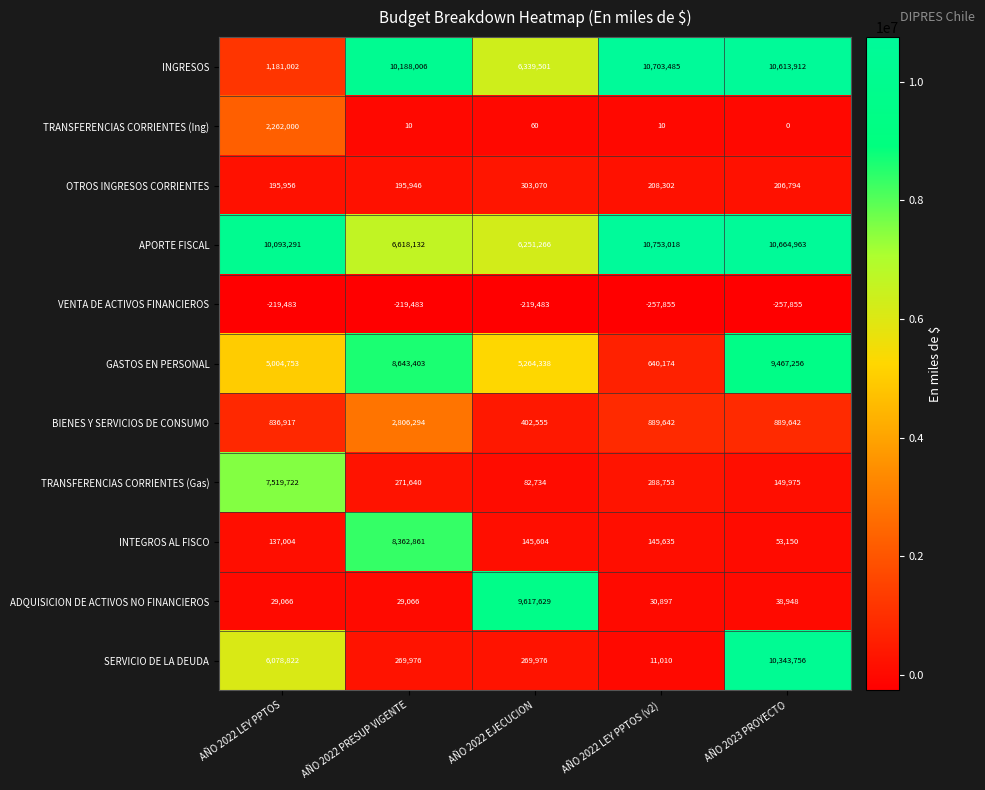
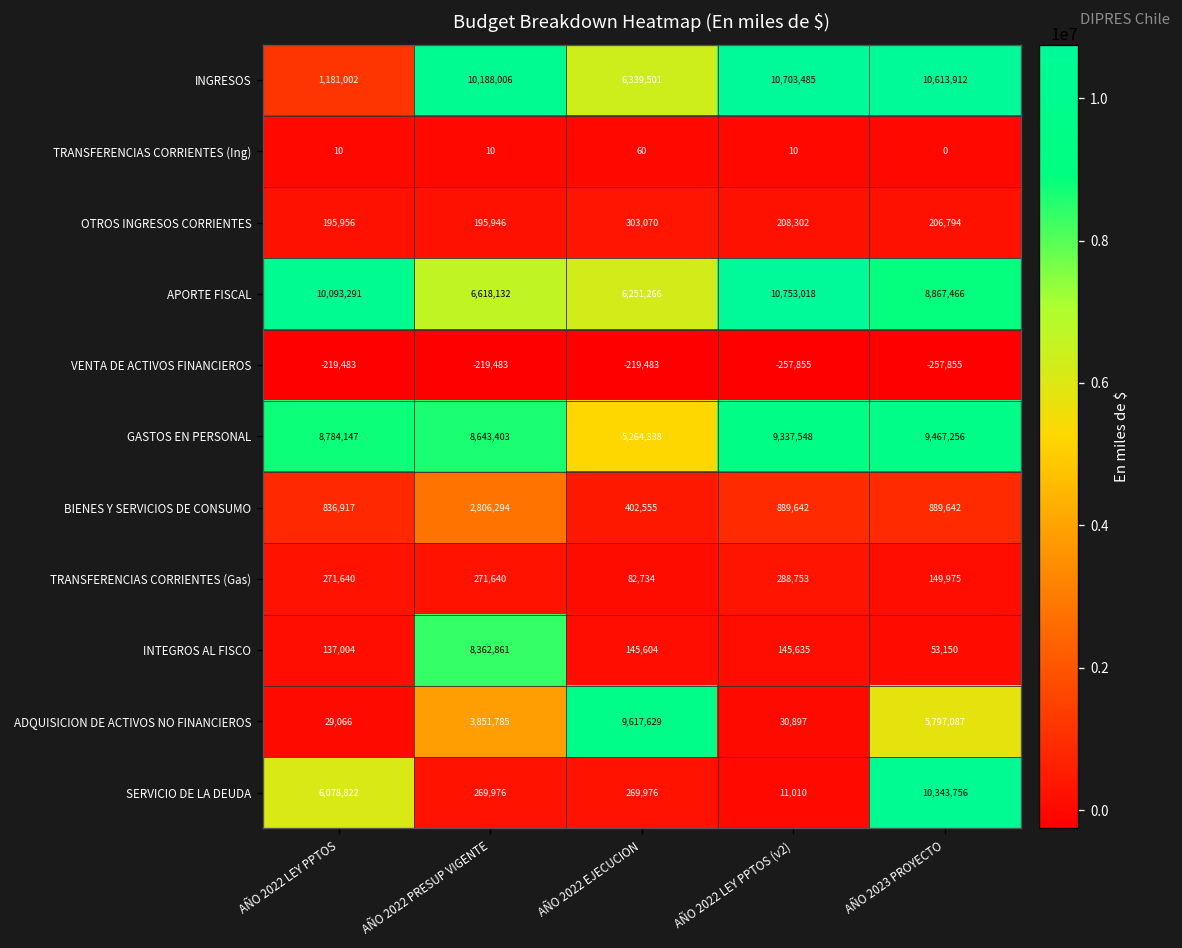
TRANSFERENCIAS CORRIENTES (Ing), AÑO 2022 LEY PPTOS: 2,262,000 -> 10
APORTE FISCAL, AÑO 2023 PROYECTO: 10,664,963 -> 8,867,466
GASTOS EN PERSONAL, AÑO 2022 LEY PPTOS: 5,004,753 -> 8,784,147
GASTOS EN PERSONAL, AÑO 2022 LEY PPTOS (v2): 640,174 -> 9,337,548
TRANSFERENCIAS CORRIENTES (Gas), AÑO 2022 LEY PPTOS: 7,519,722 -> 271,640
ADQUISICION DE ACTIVOS NO FINANCIEROS, AÑO 2022 PRESUP VIGENTE: 29,066 -> 3,851,785
ADQUISICION DE ACTIVOS NO FINANCIEROS, AÑO 2023 PROYECTO: 38,948 -> 5,797,087
